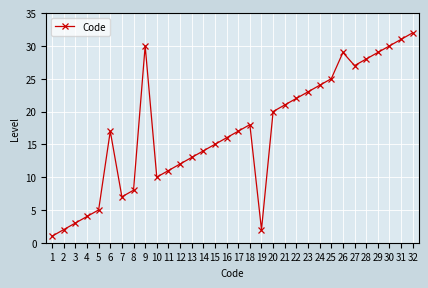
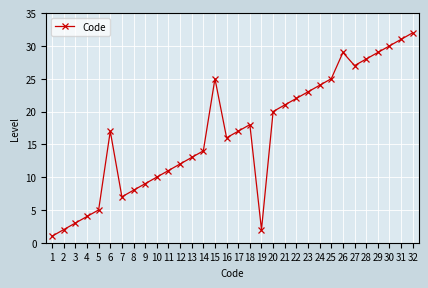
9: 30 -> 9
15: 15 -> 25
